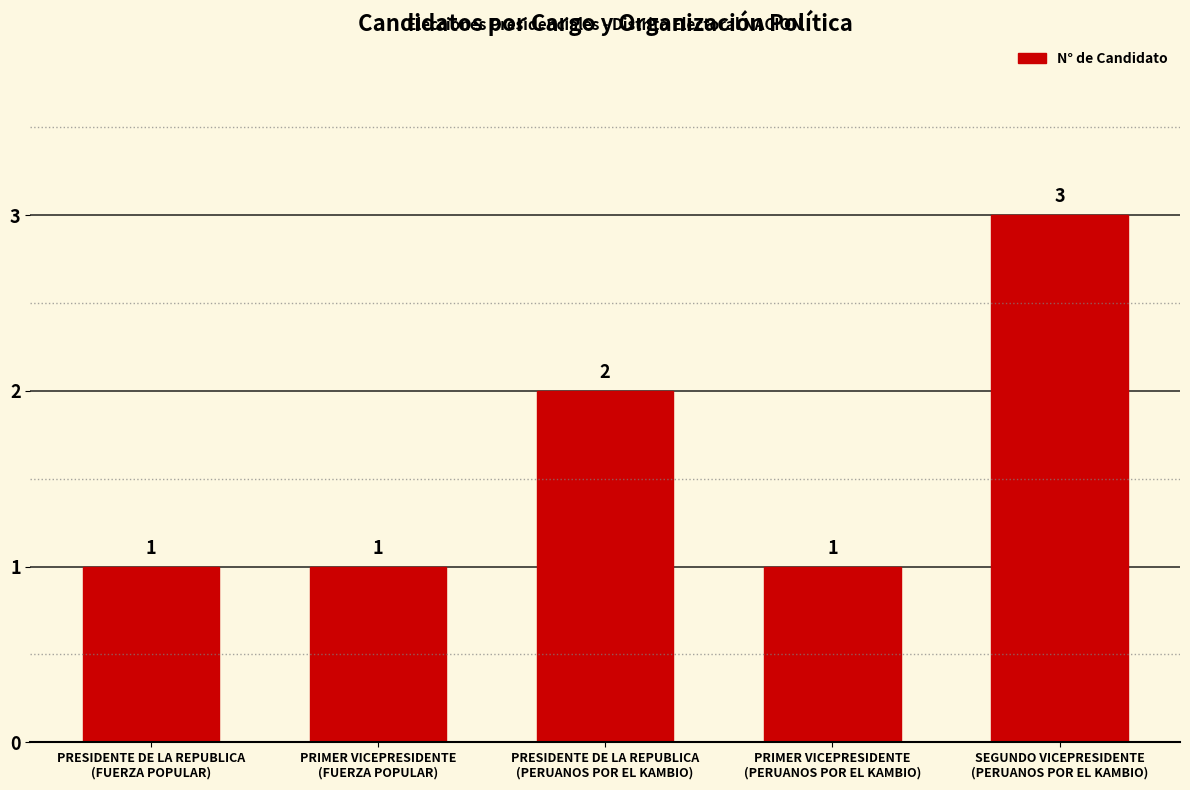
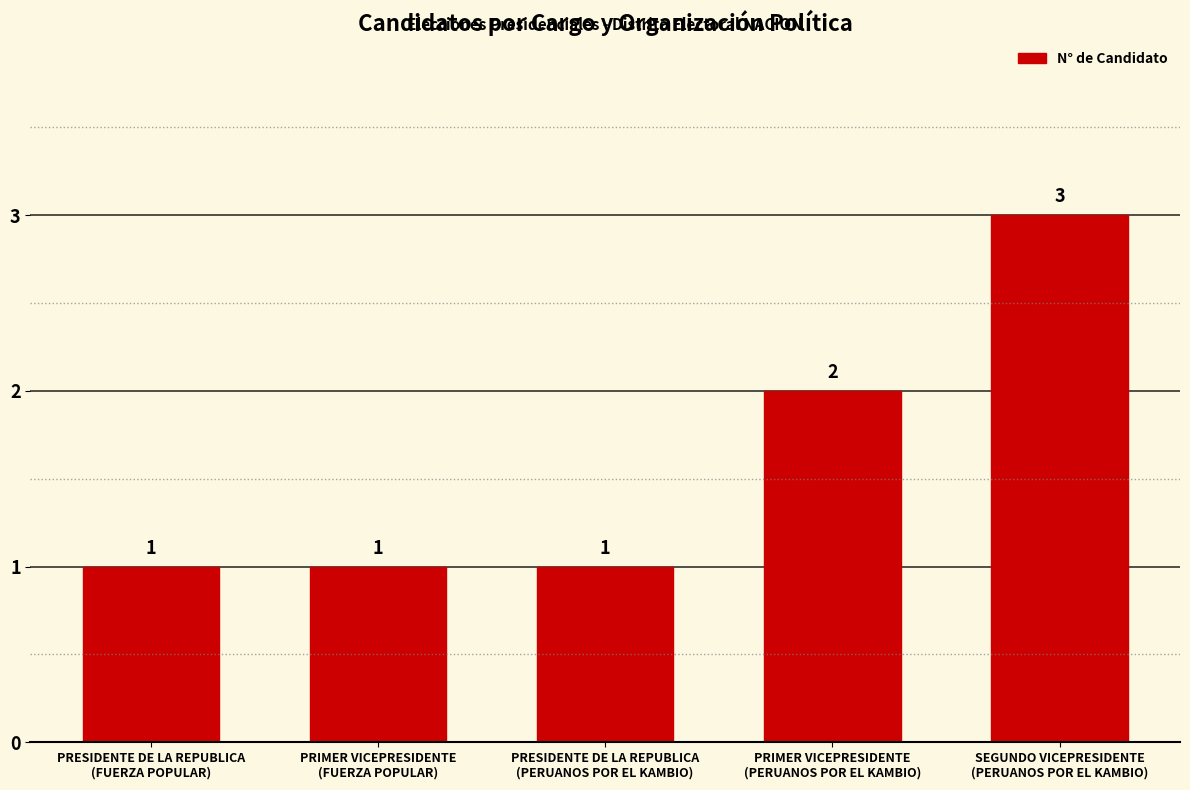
PRESIDENTE DE LA REPUBLICA (PERUANOS POR EL KAMBIO): 2 -> 1
PRIMER VICEPRESIDENTE (PERUANOS POR EL KAMBIO): 1 -> 2
